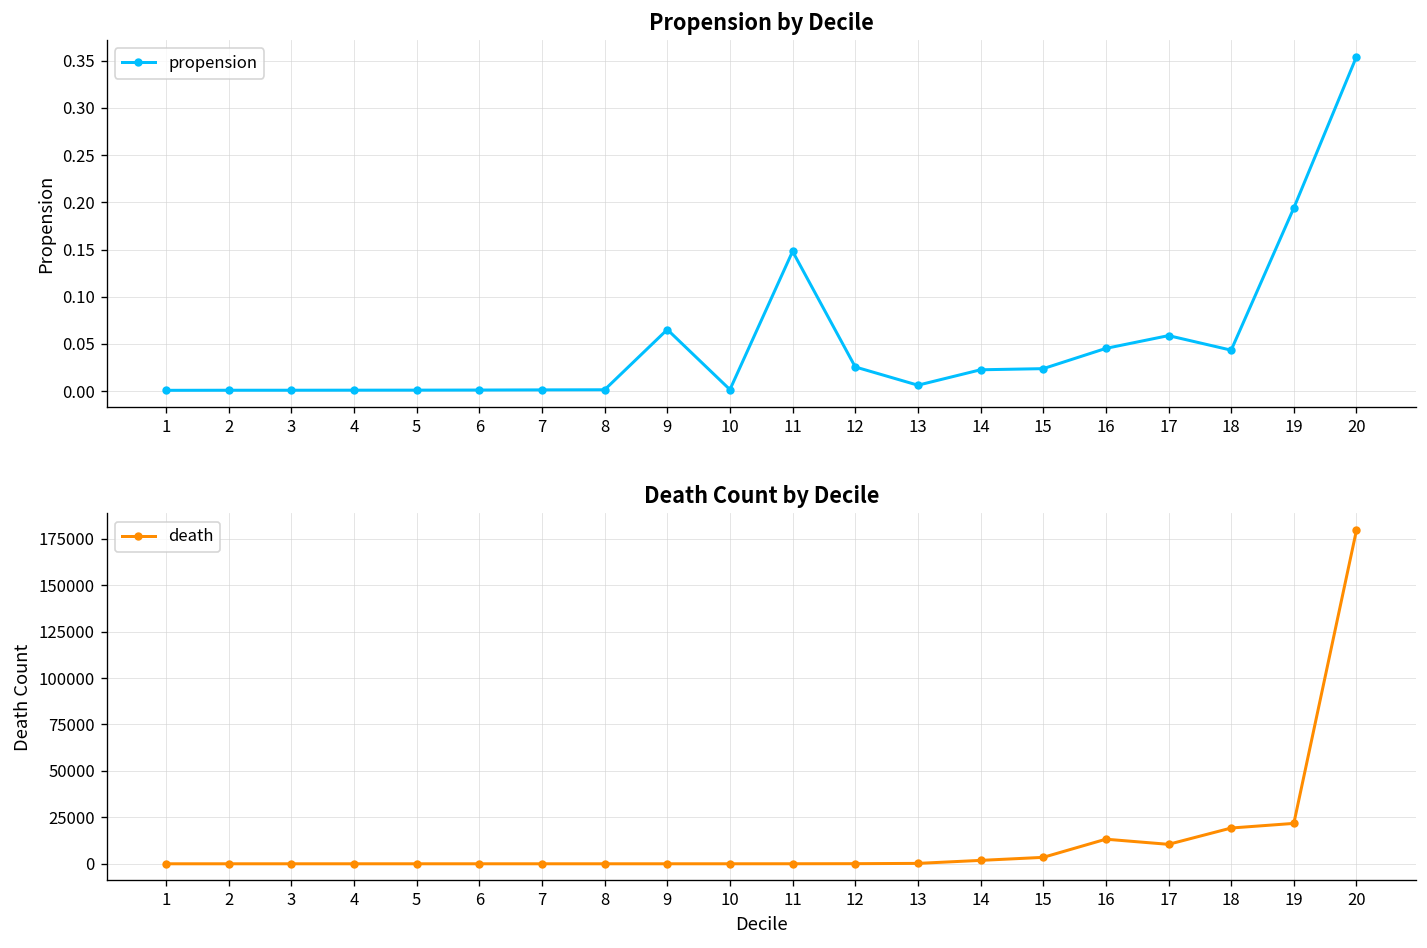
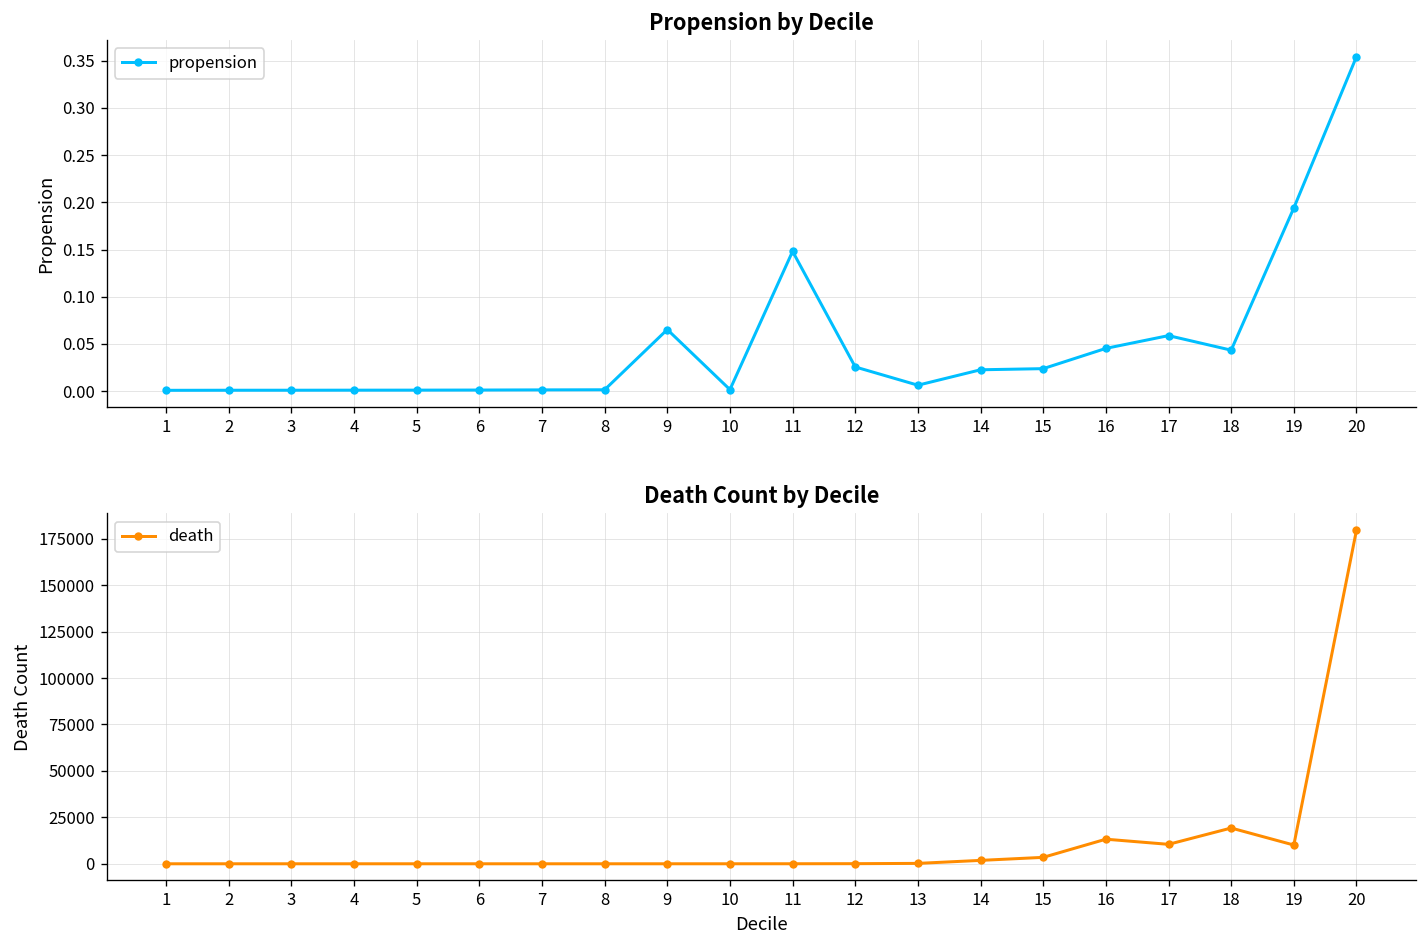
Death Count by Decile, 19: 22000 -> 10000
